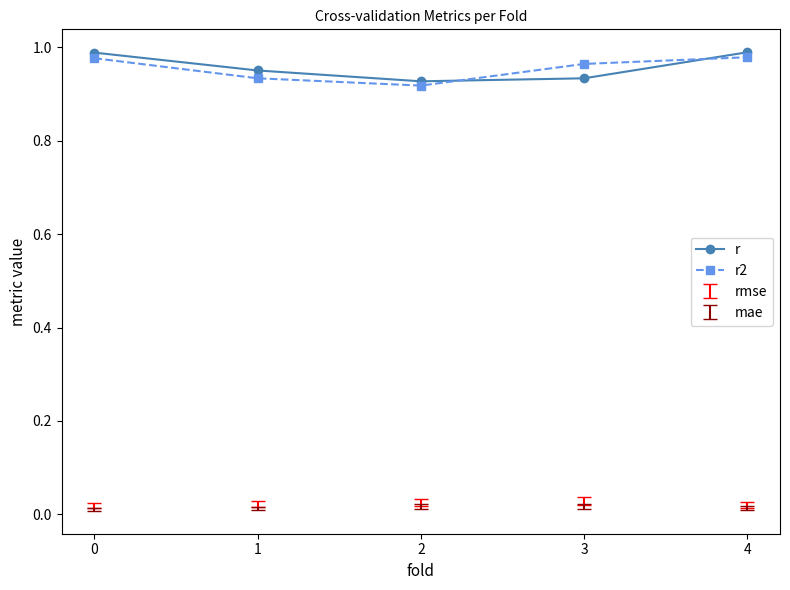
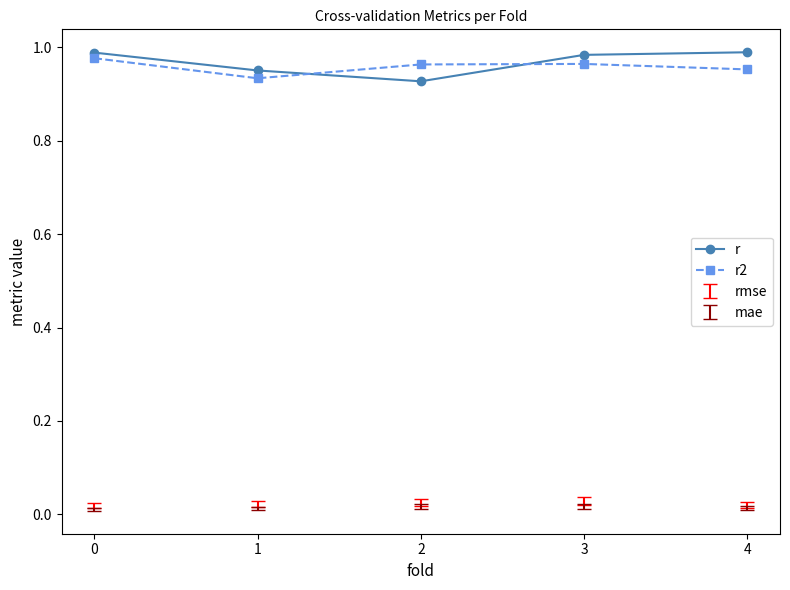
r2, 2: 0.92 -> 0.96
r, 3: 0.93 -> 0.98
r2, 4: 0.98 -> 0.95
